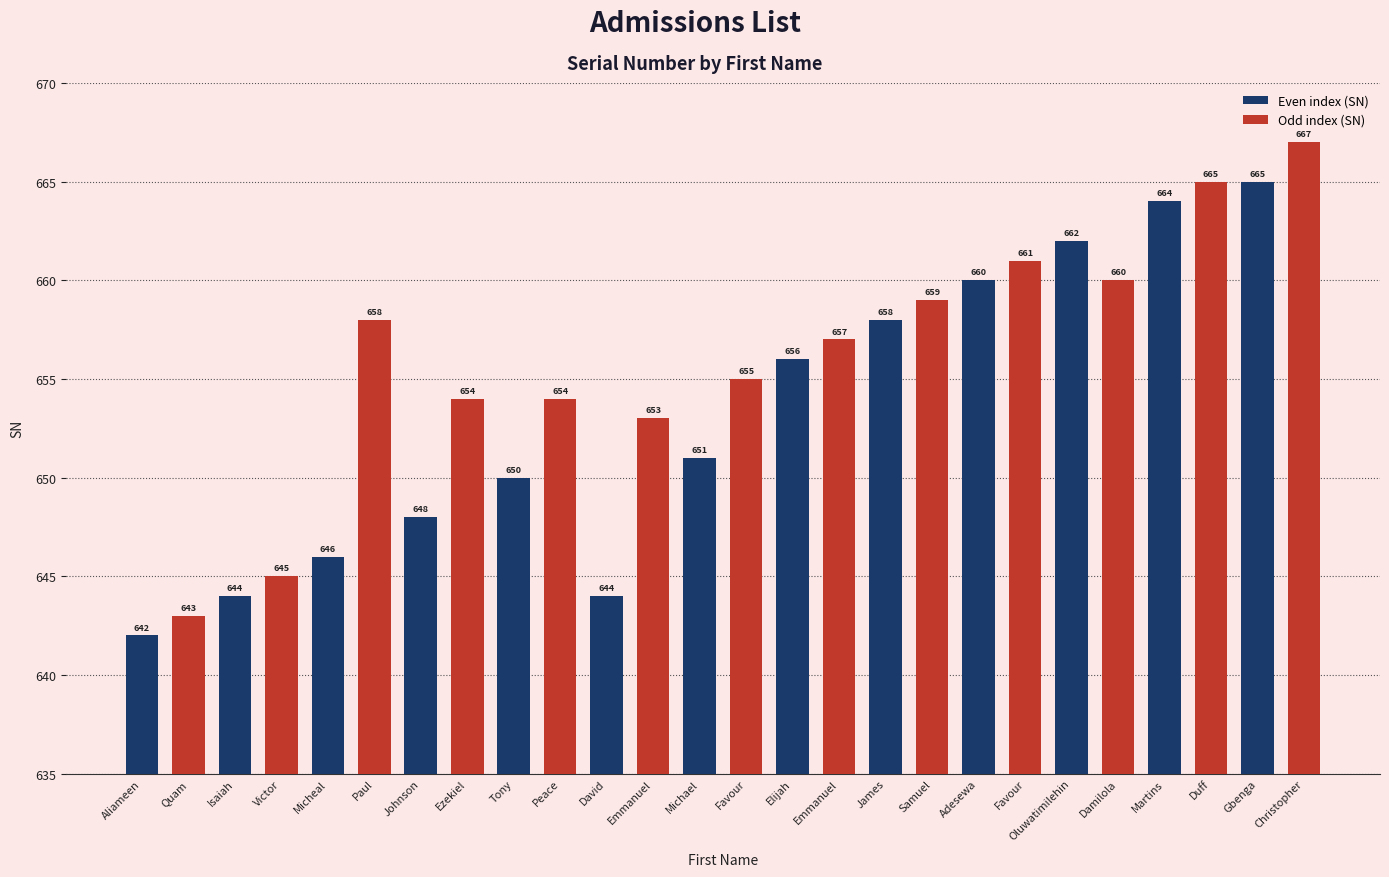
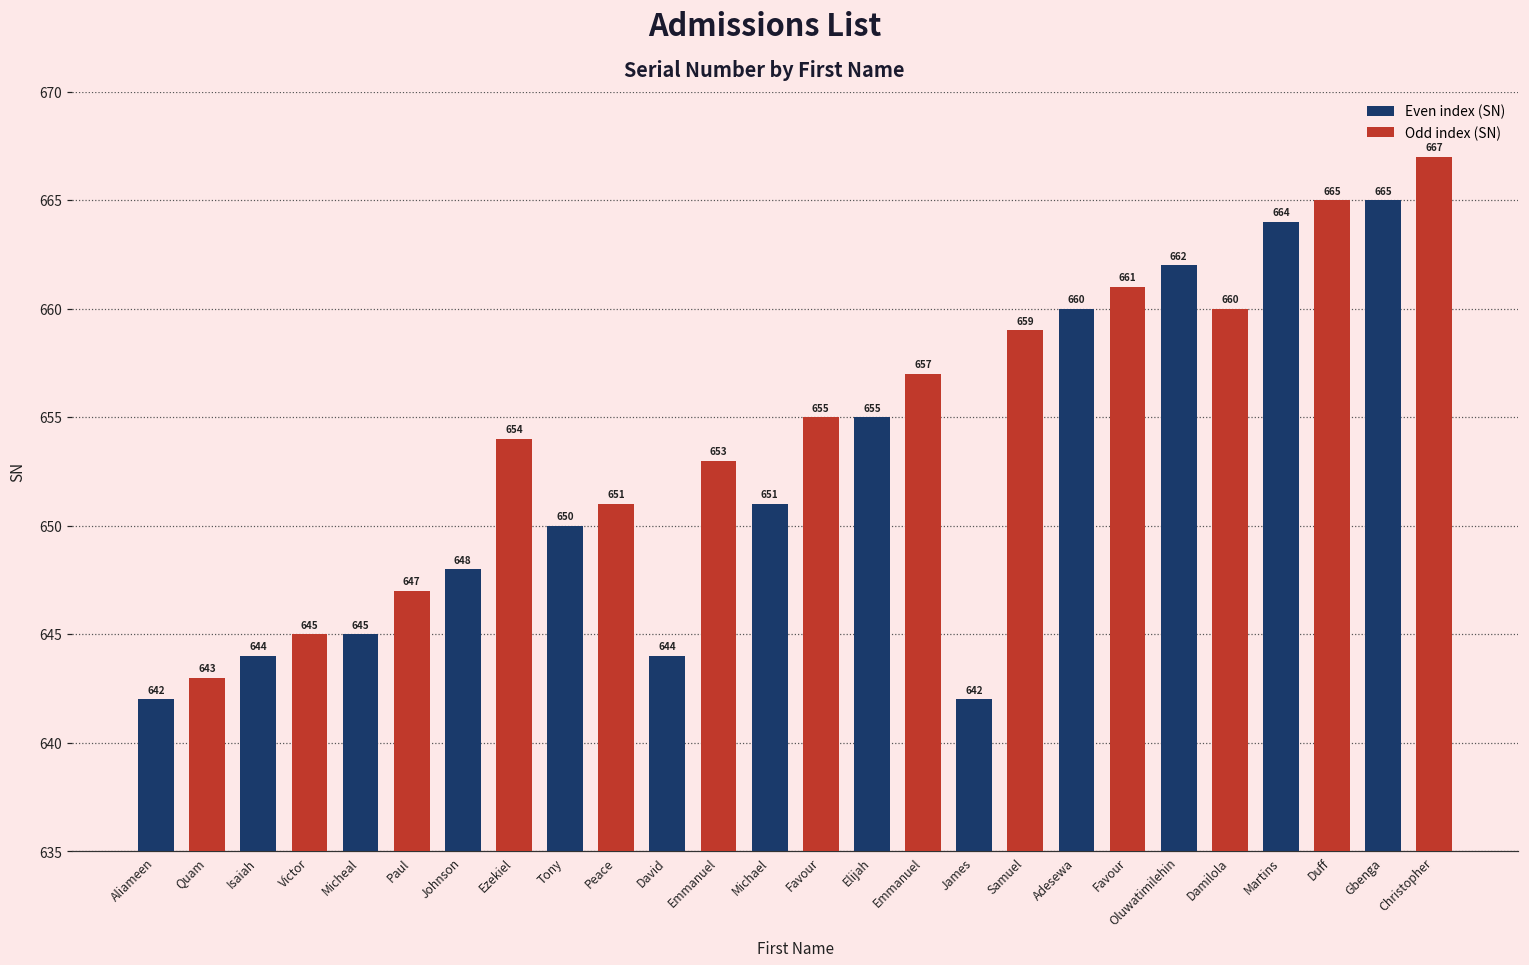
Micheal: 646 -> 645
Paul: 658 -> 647
Peace: 654 -> 651
Elijah: 656 -> 655
James: 658 -> 642
